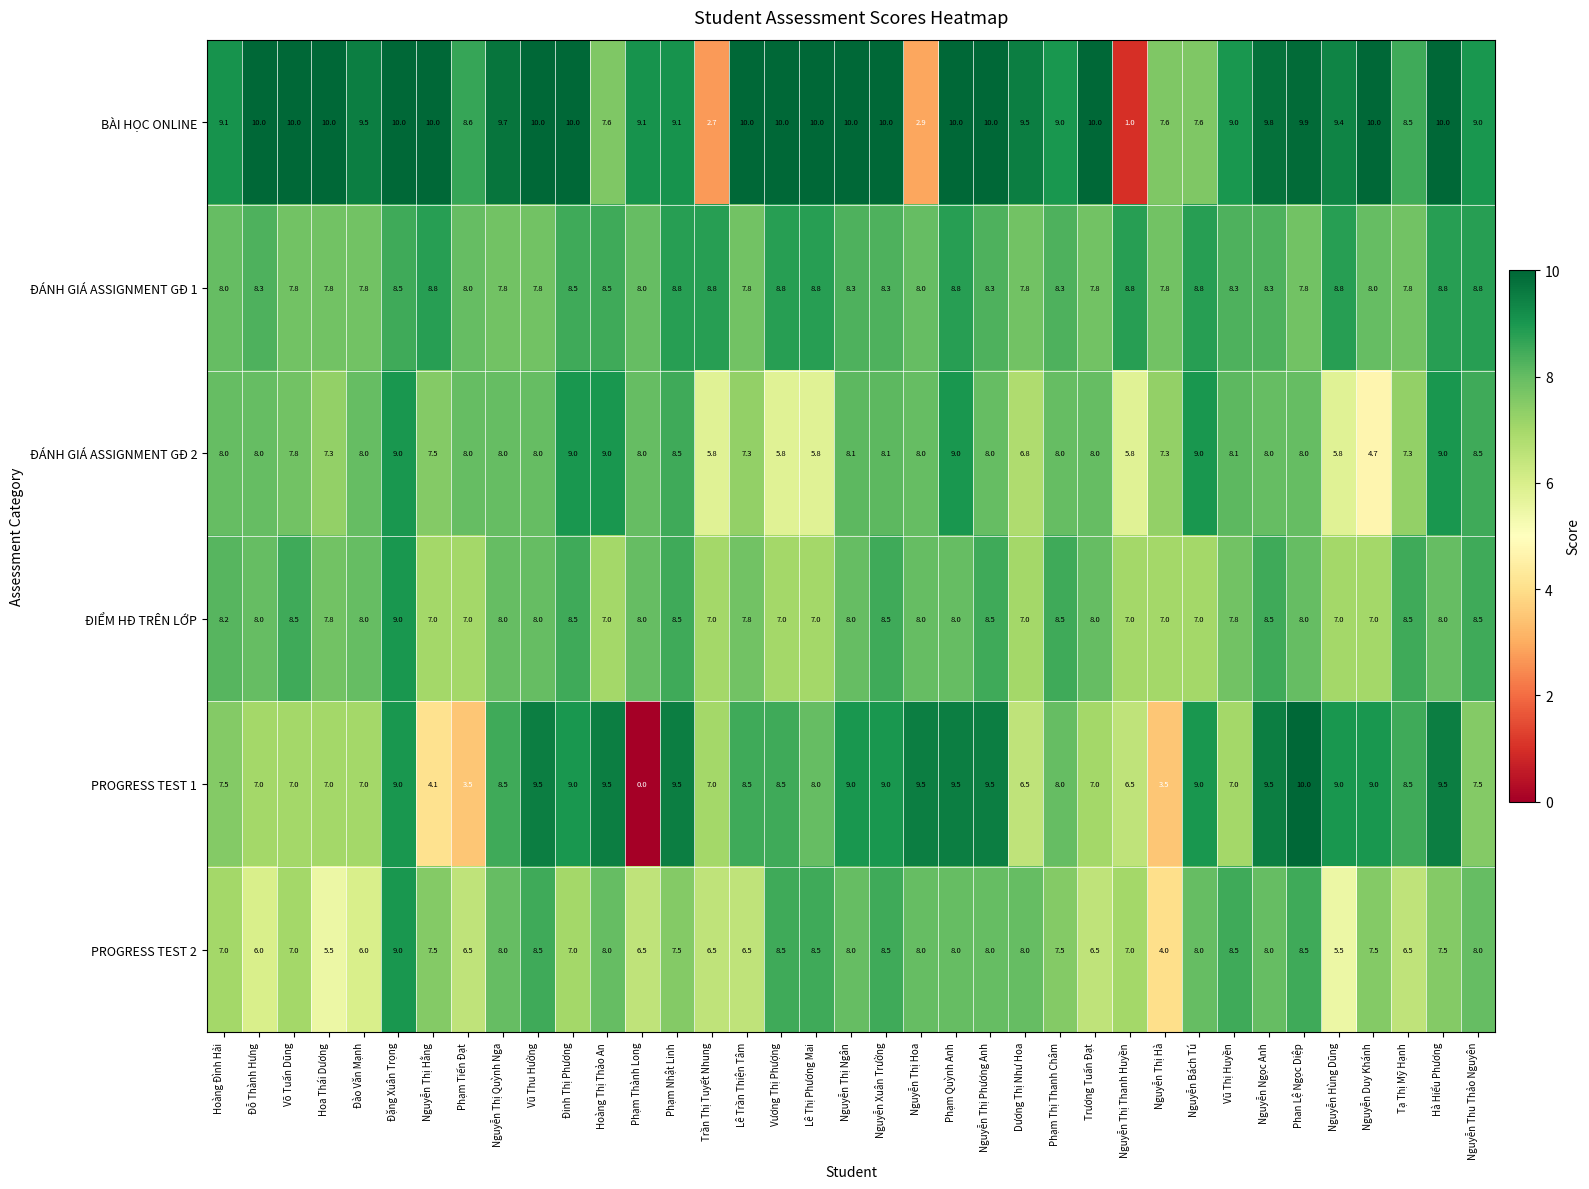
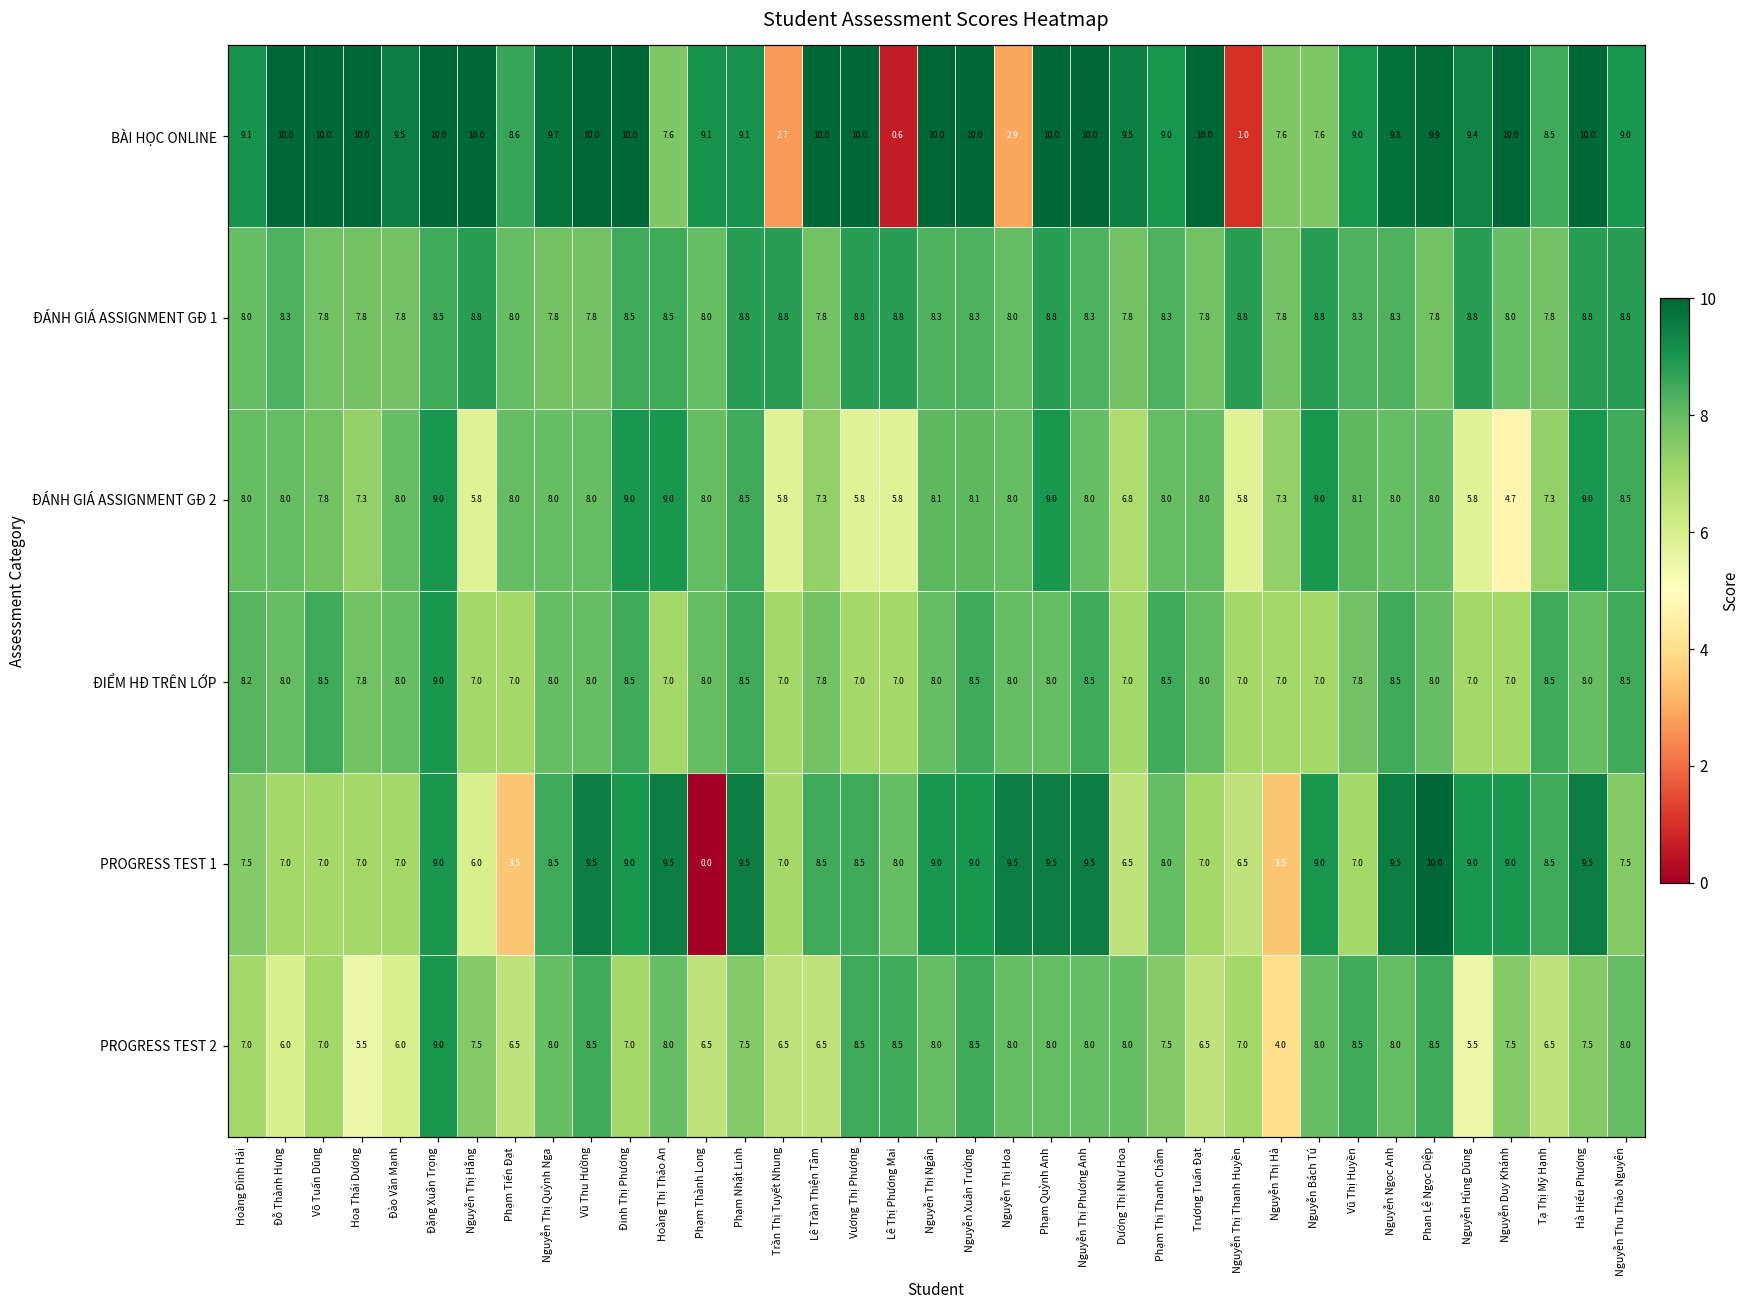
BÀI HỌC ONLINE, Lê Thị Phương Mai: 10.0 -> 0.6
ĐÁNH GIÁ ASSIGNMENT GĐ 2, Nguyễn Thị Hằng: 7.5 -> 5.8
PROGRESS TEST 1, Nguyễn Thị Hằng: 4.1 -> 6.0
